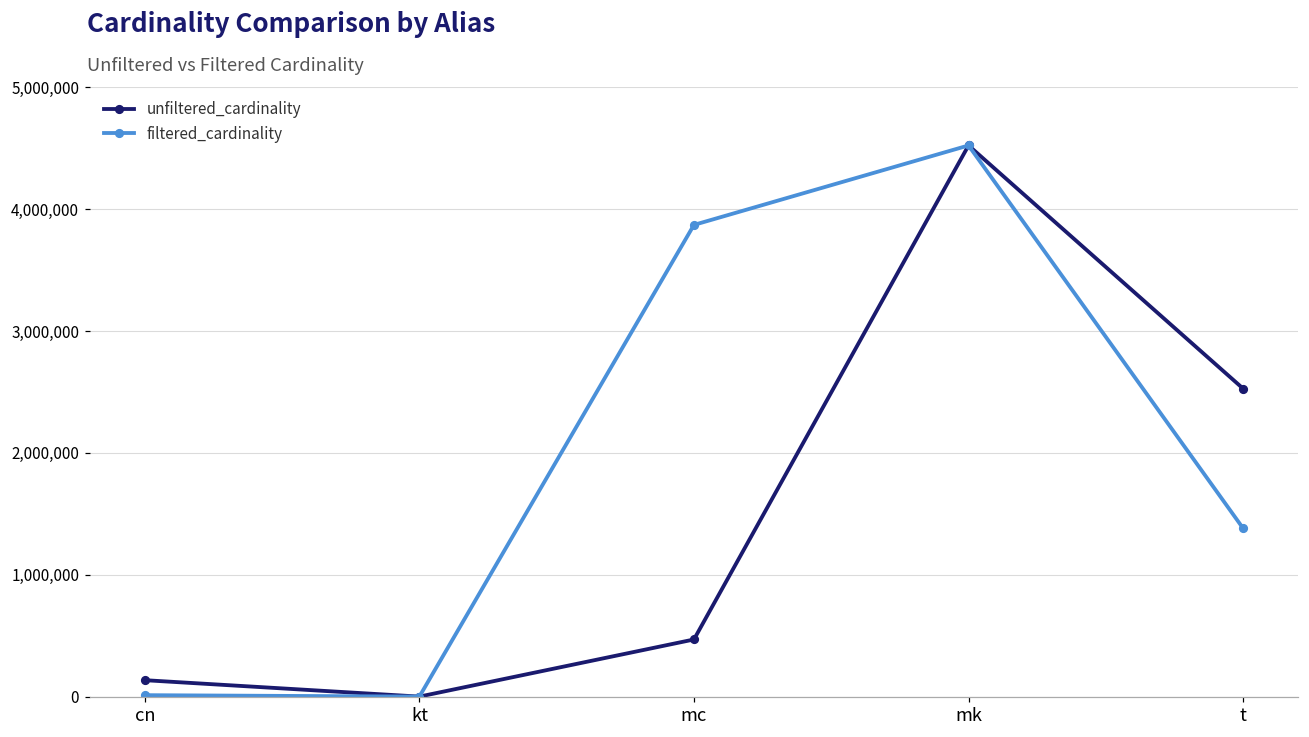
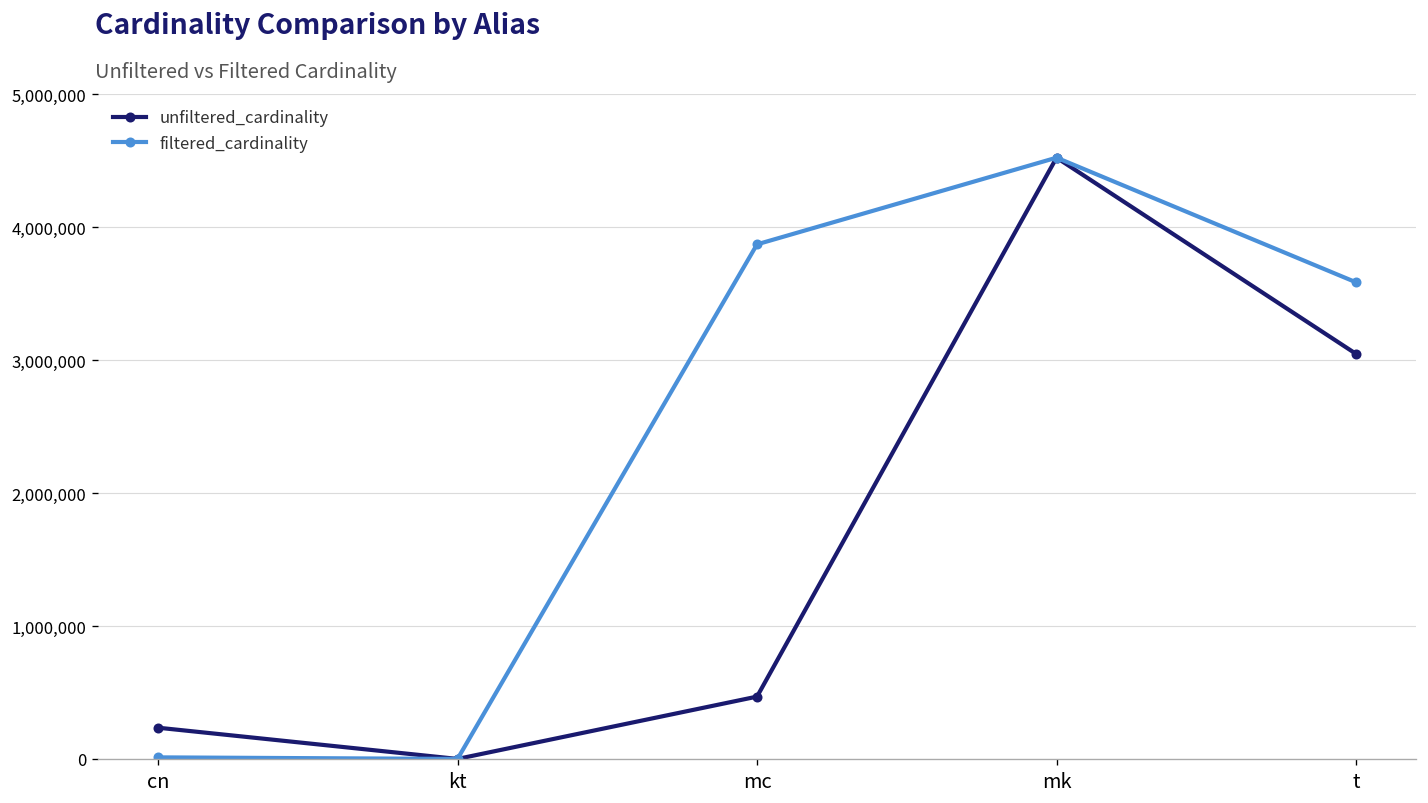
unfiltered_cardinality, cn: 130,000 -> 230,000
unfiltered_cardinality, t: 2,530,000 -> 3,050,000
filtered_cardinality, t: 1,380,000 -> 3,590,000
